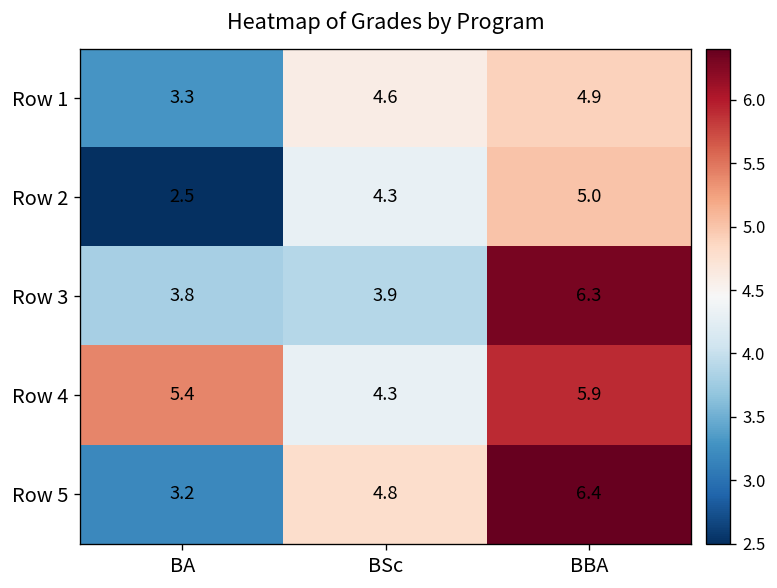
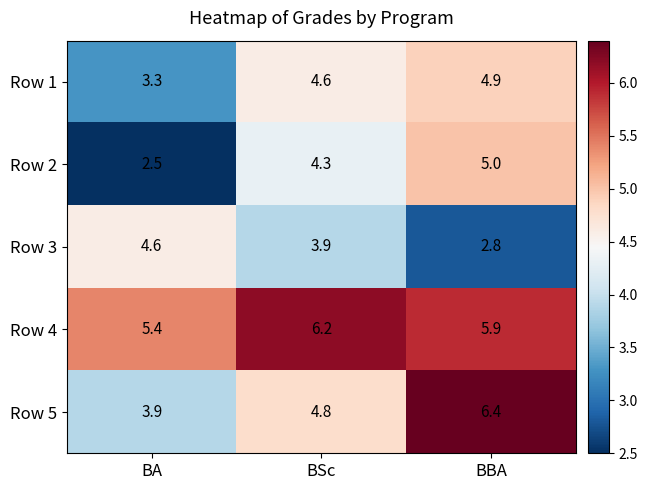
Row 3, BA: 3.8 -> 4.6
Row 3, BBA: 6.3 -> 2.8
Row 4, BSc: 4.3 -> 6.2
Row 5, BA: 3.2 -> 3.9
